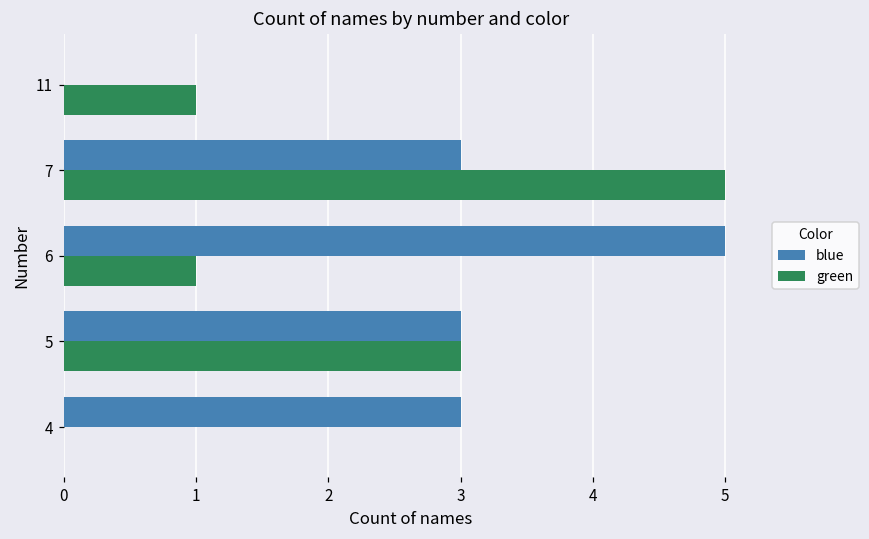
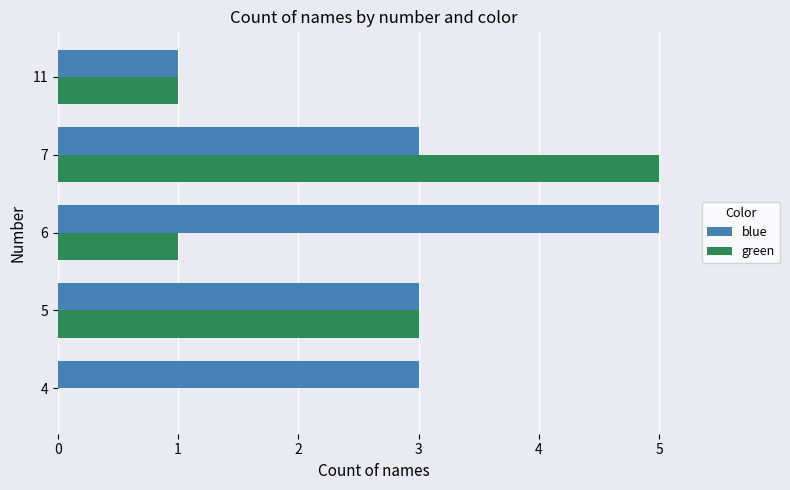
blue, 11: 0 -> 1
